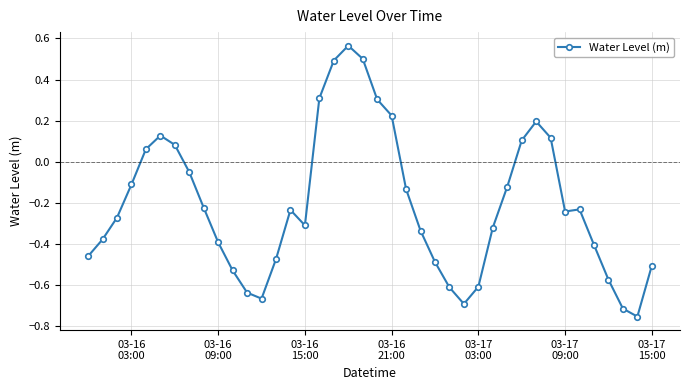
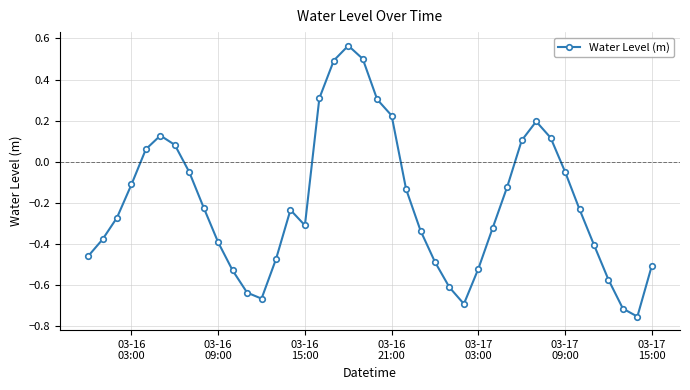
03-17 03:00: -0.61 -> -0.52
03-17 09:00: -0.24 -> -0.05
